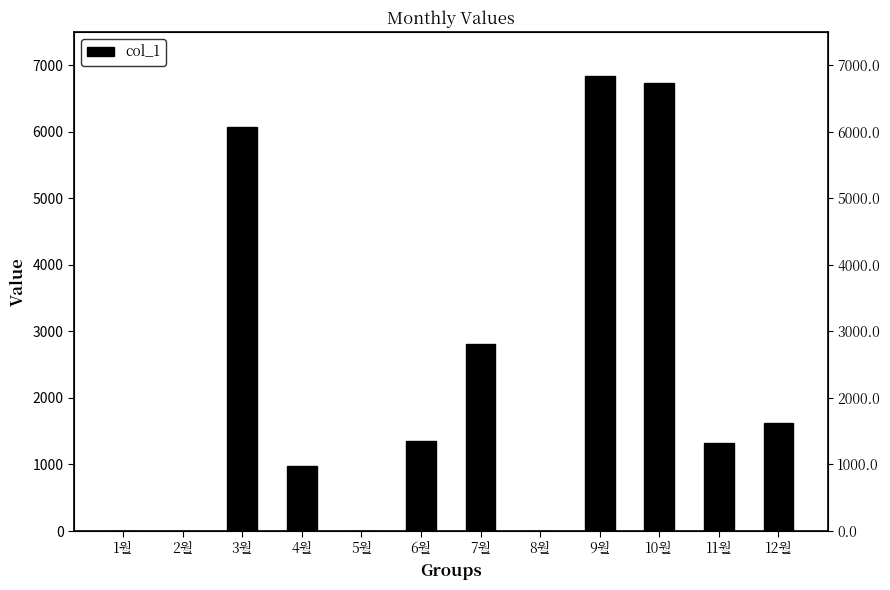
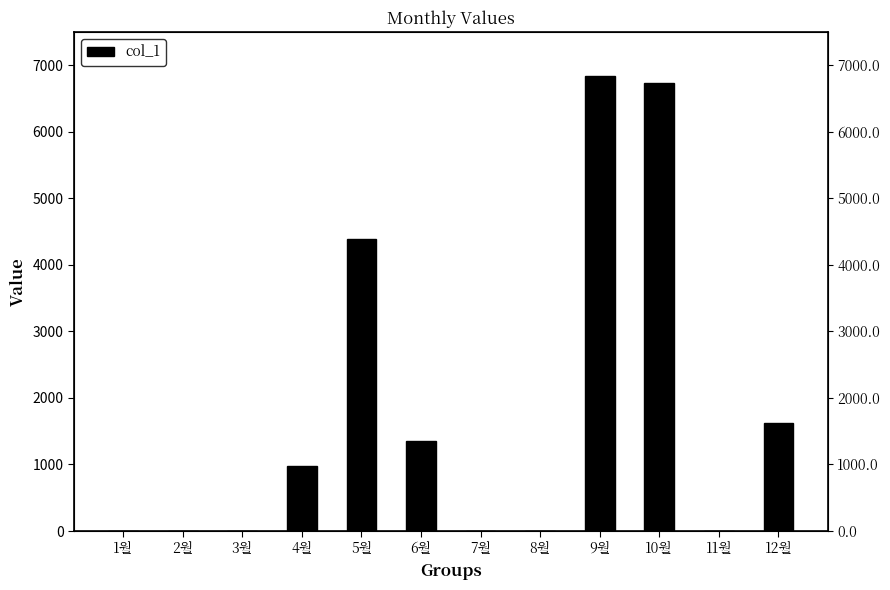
3월: 6100 -> 0
5월: 0 -> 4400
7월: 2800 -> 0
11월: 1300 -> 0
